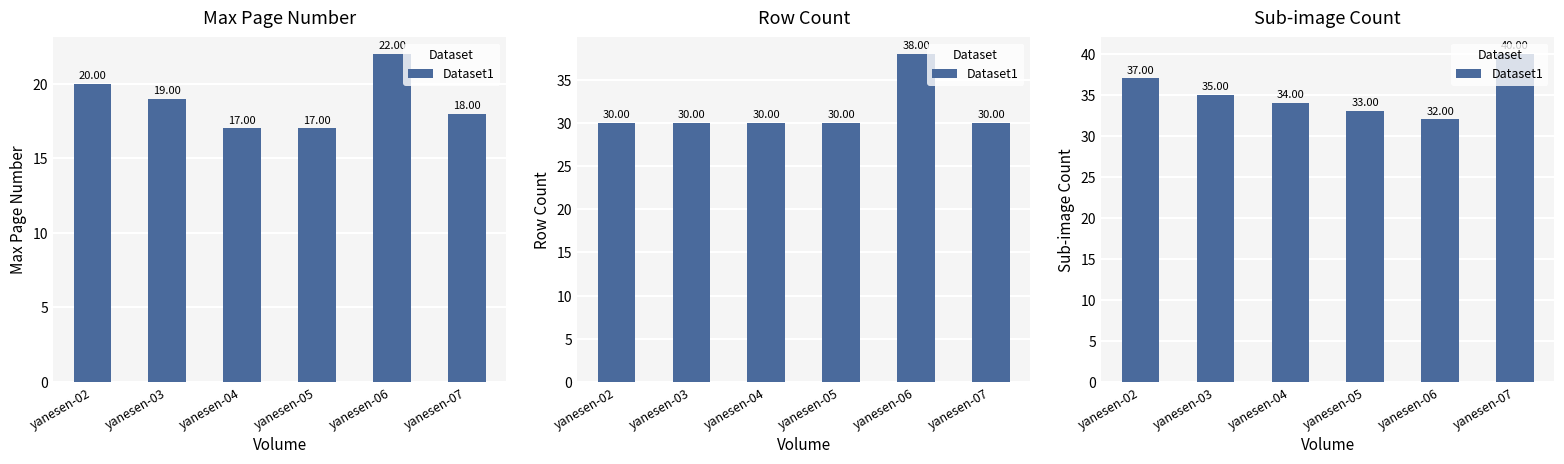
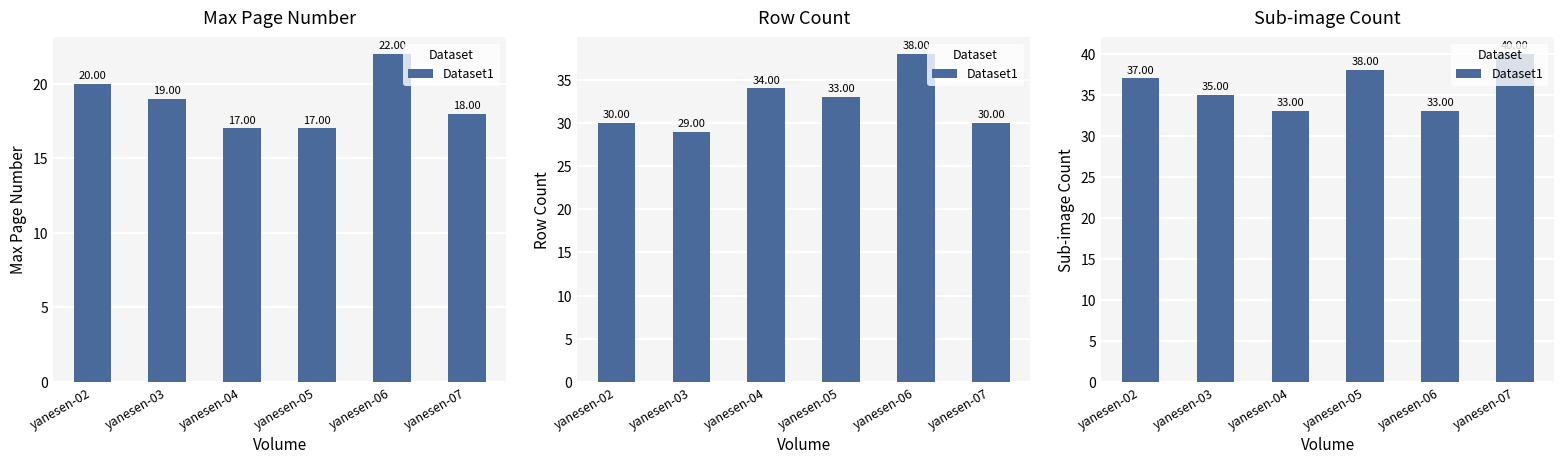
Row Count, yanesen-03: 30.00 -> 29.00
Row Count, yanesen-04: 30.00 -> 34.00
Row Count, yanesen-05: 30.00 -> 33.00
Sub-image Count, yanesen-04: 34.00 -> 33.00
Sub-image Count, yanesen-05: 33.00 -> 38.00
Sub-image Count, yanesen-06: 32.00 -> 33.00
